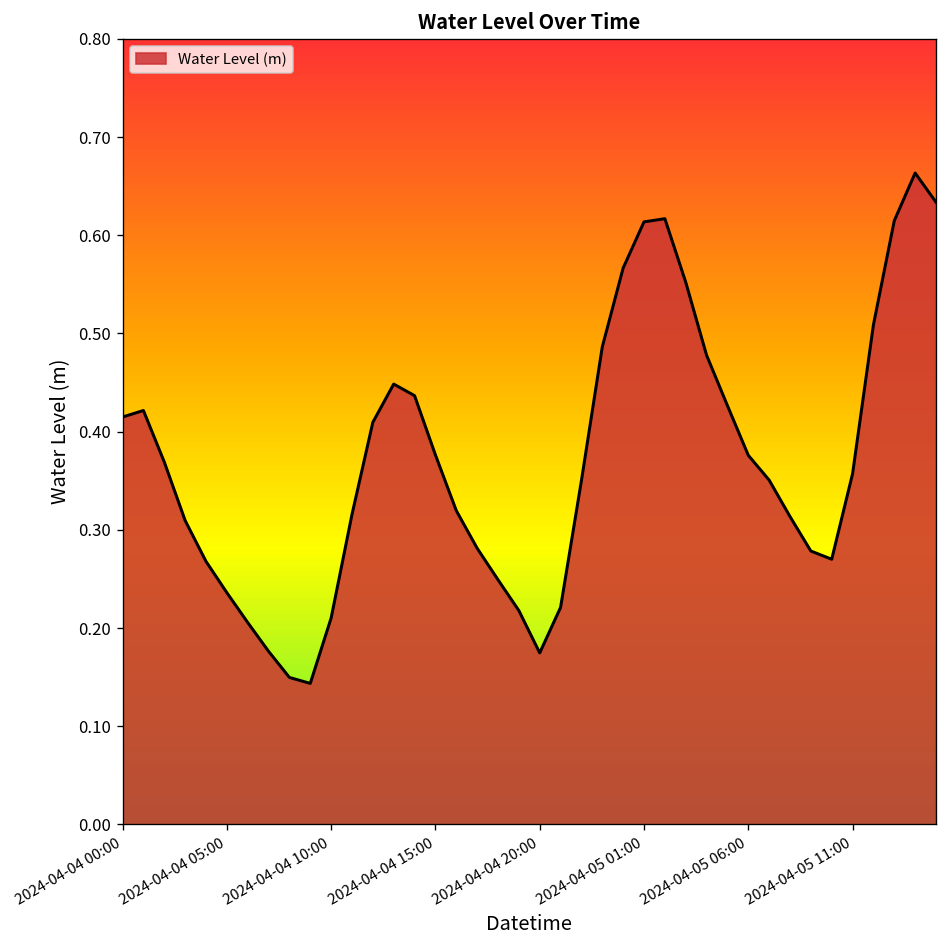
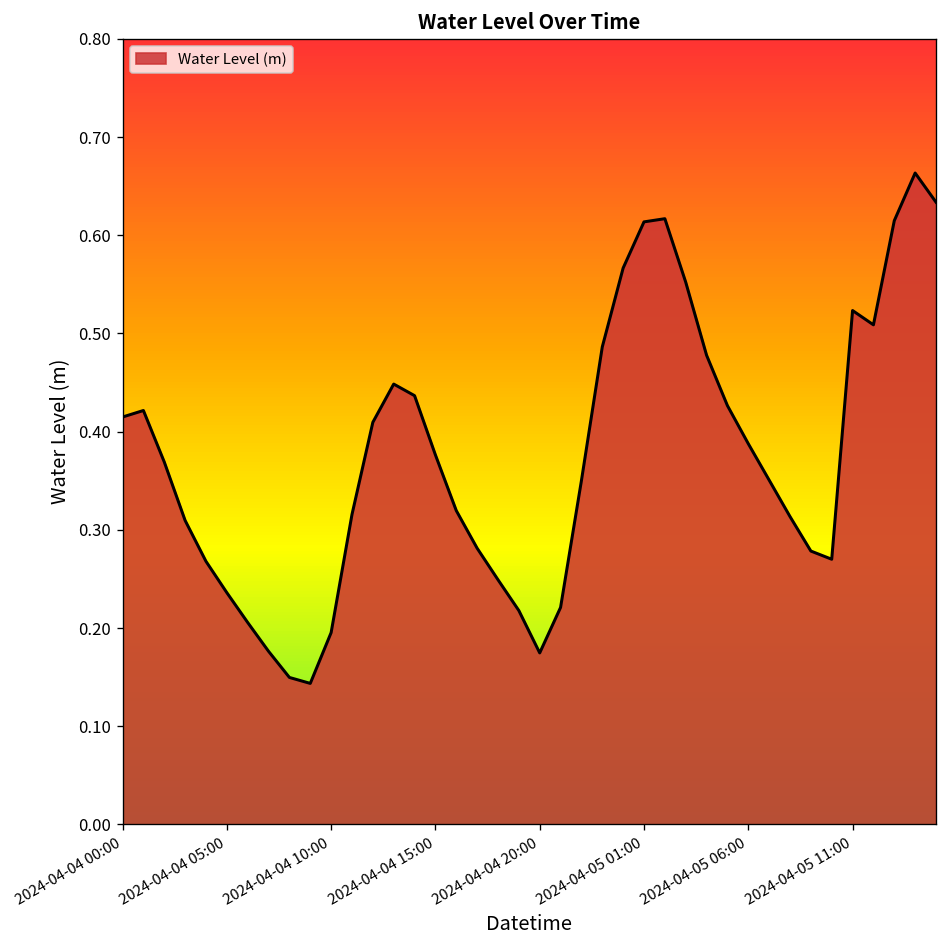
2024-04-04 10:00: 0.21 -> 0.20
2024-04-05 06:00: 0.38 -> 0.39
2024-04-05 11:00: 0.36 -> 0.52
